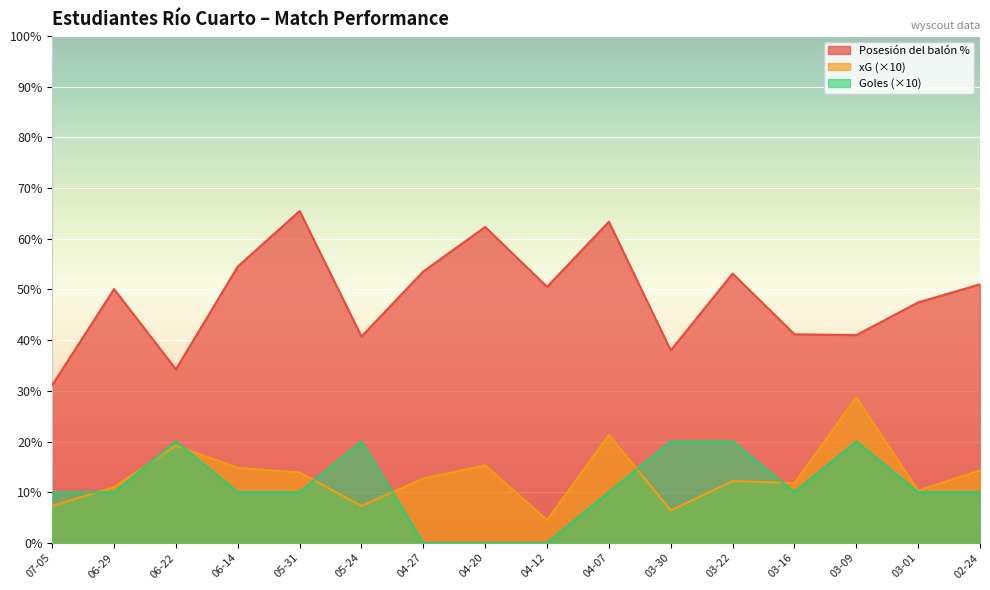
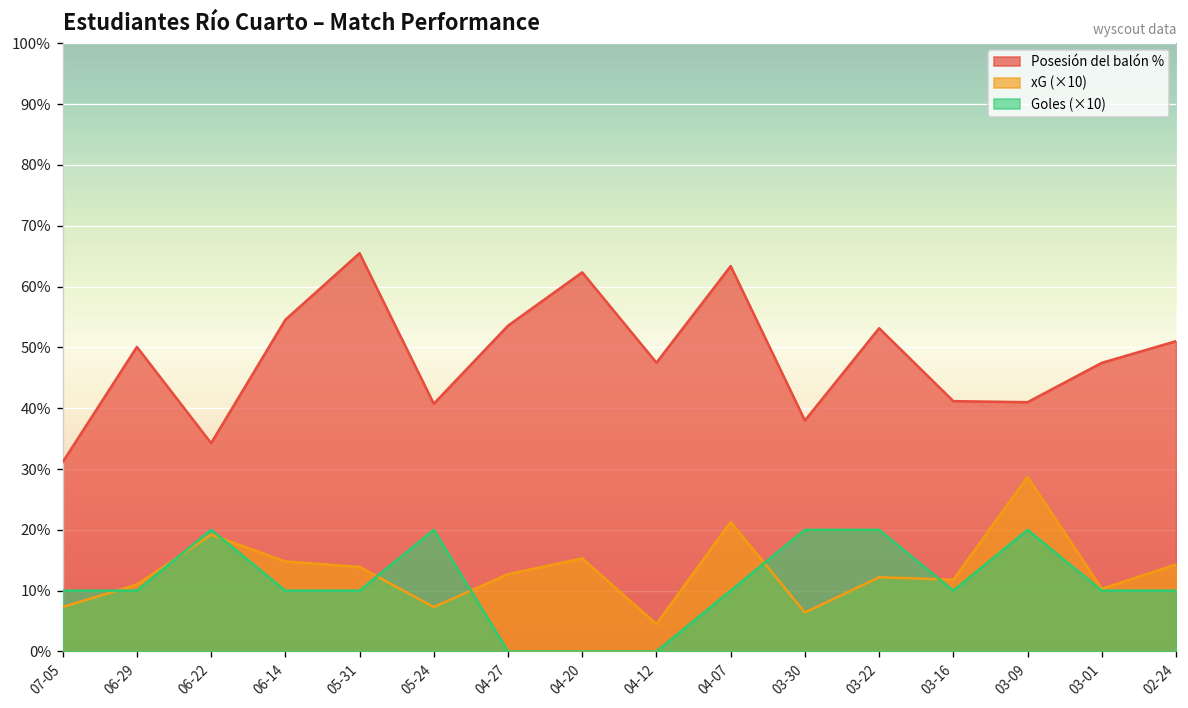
Posesión del balón %, 04-12: 51% -> 47%
